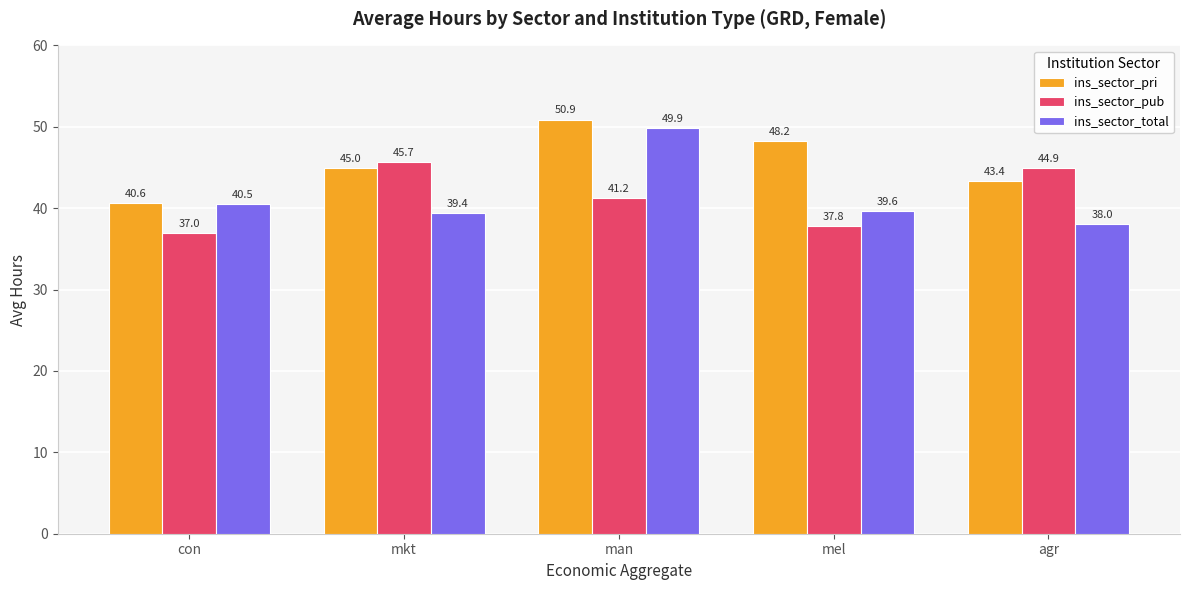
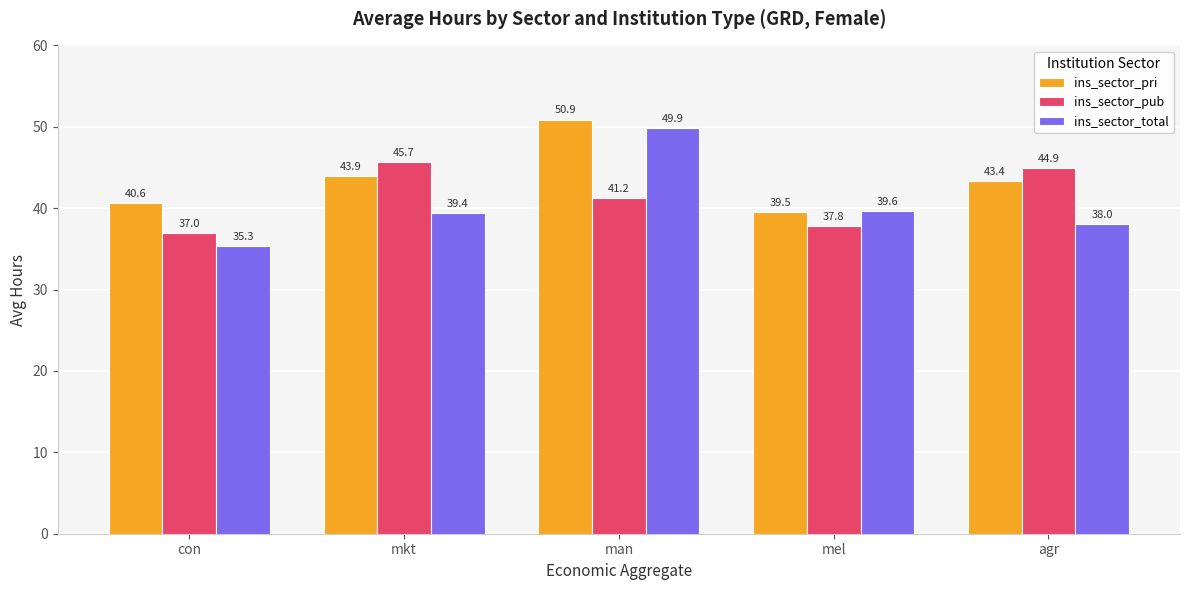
ins_sector_total, con: 40.5 -> 35.3
ins_sector_pri, mkt: 45.0 -> 43.9
ins_sector_pri, mel: 48.2 -> 39.5
